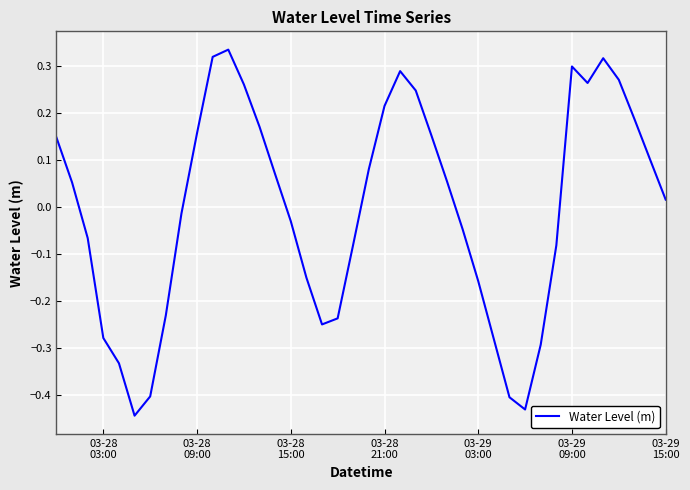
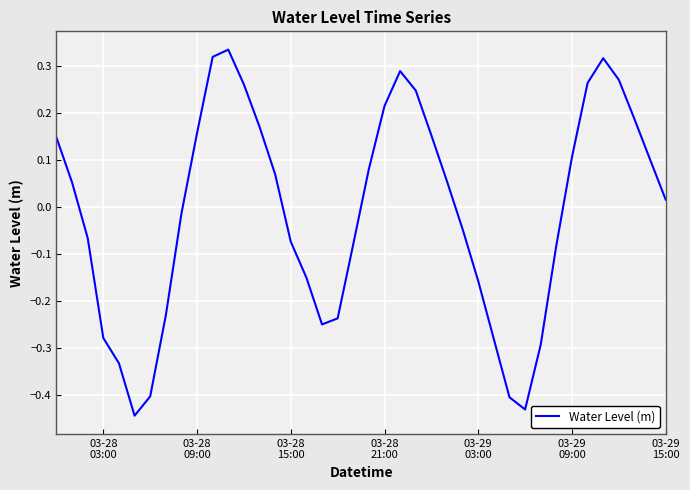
03-28 15:00: -0.03 -> -0.07
03-29 09:00: 0.30 -> 0.11
